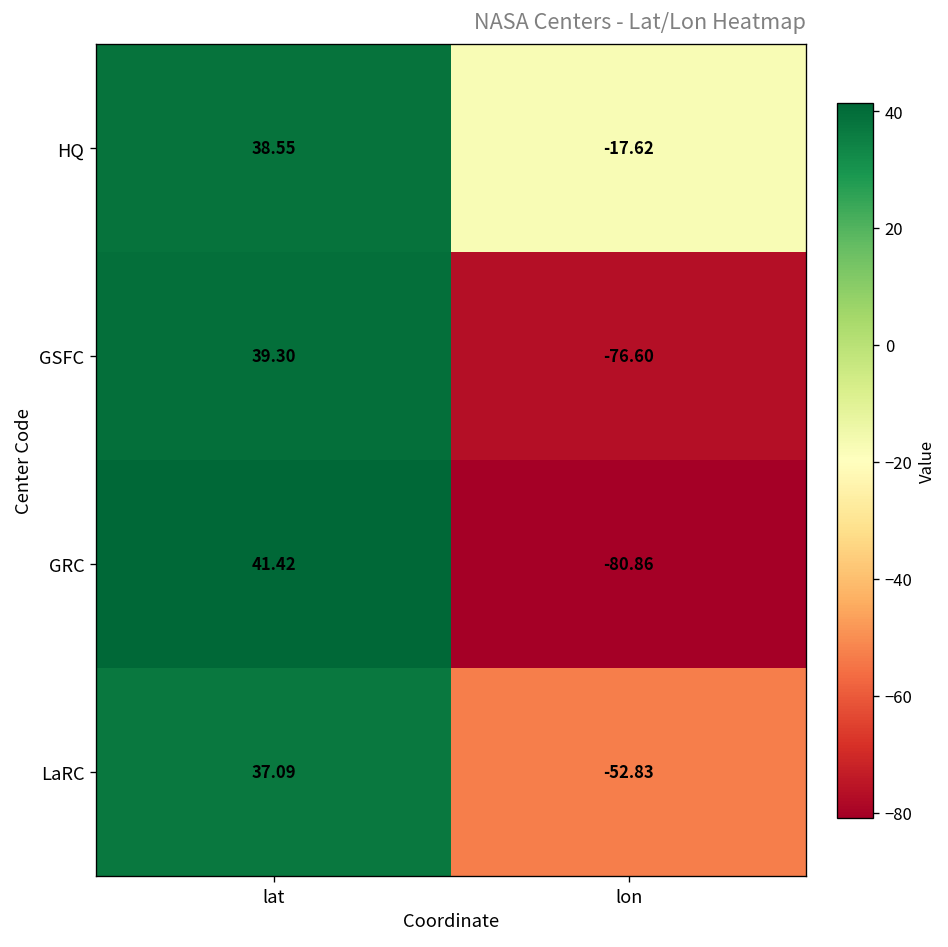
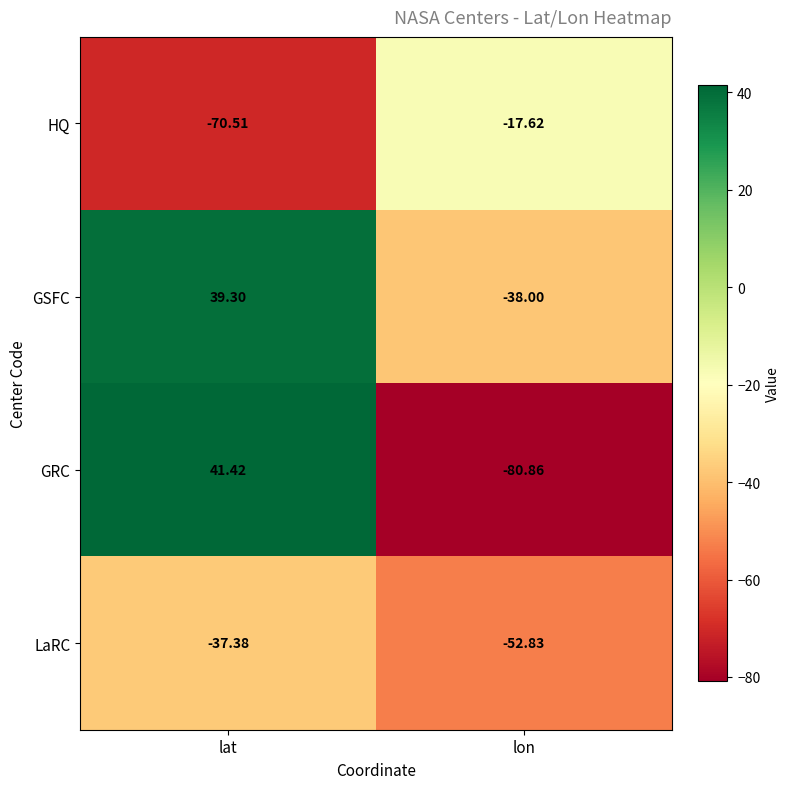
HQ, lat: 38.55 -> -70.51
GSFC, lon: -76.60 -> -38.00
LaRC, lat: 37.09 -> -37.38
